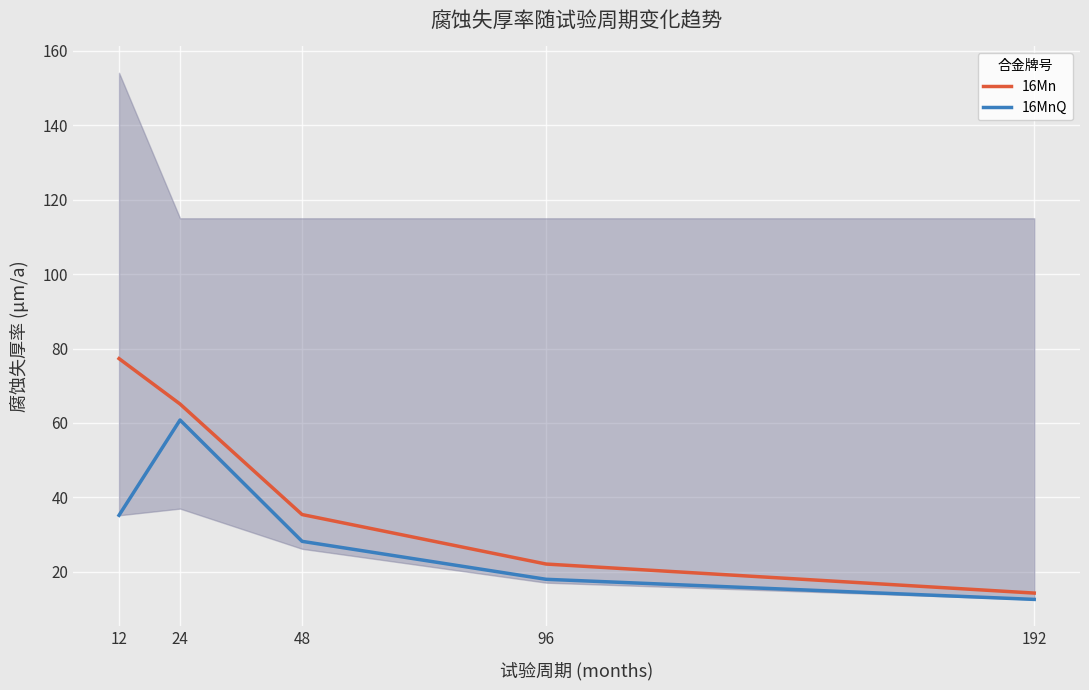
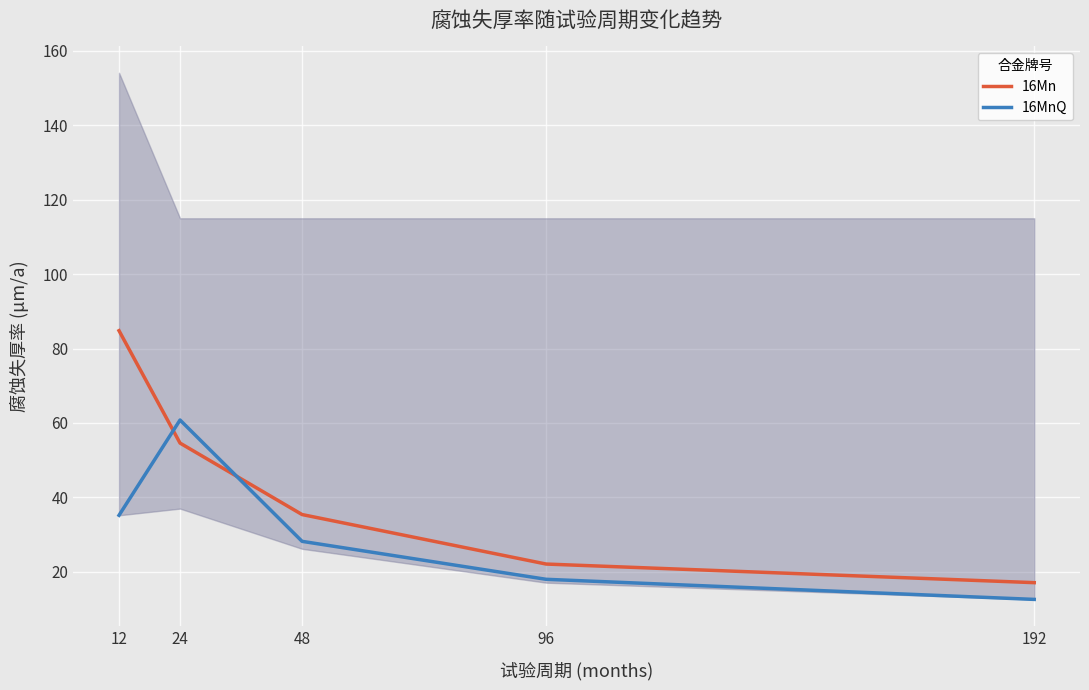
16Mn, 12: 77 -> 85
16Mn, 24: 65 -> 55
16Mn, 192: 14 -> 17
